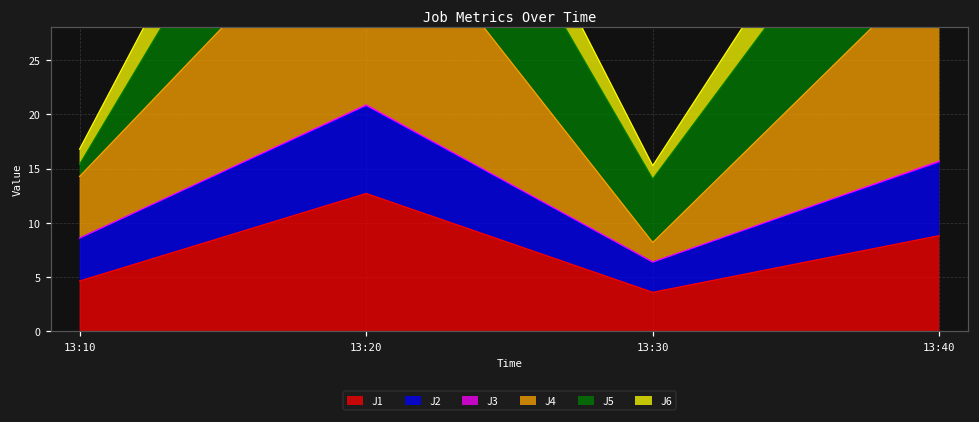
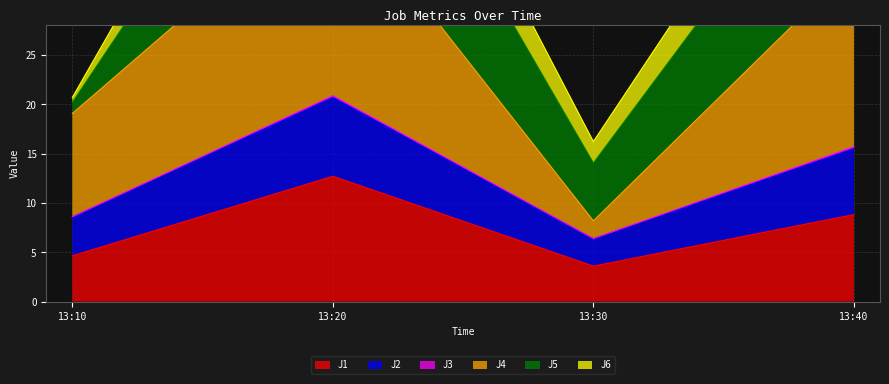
J4, 13:10: 6 -> 10
J6, 13:10: 1.4 -> 0.5
J6, 13:30: 1 -> 2
